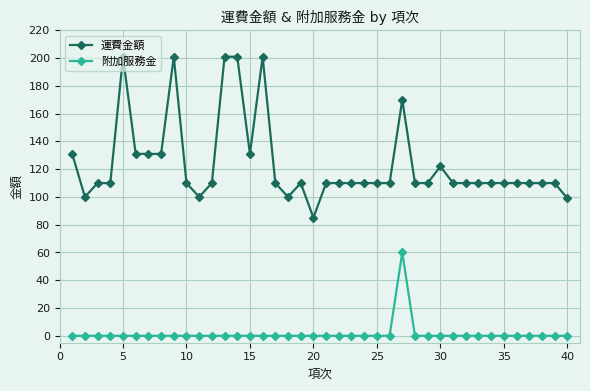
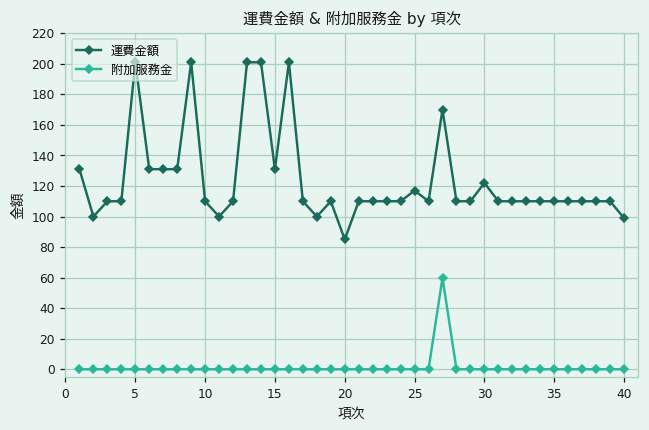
運費金額, 25: 110 -> 117
